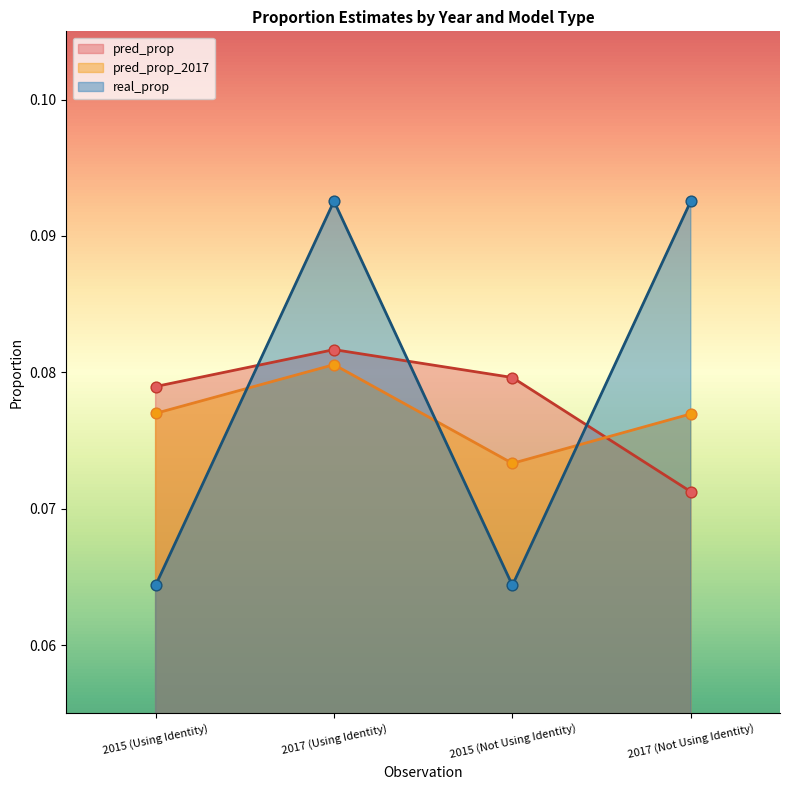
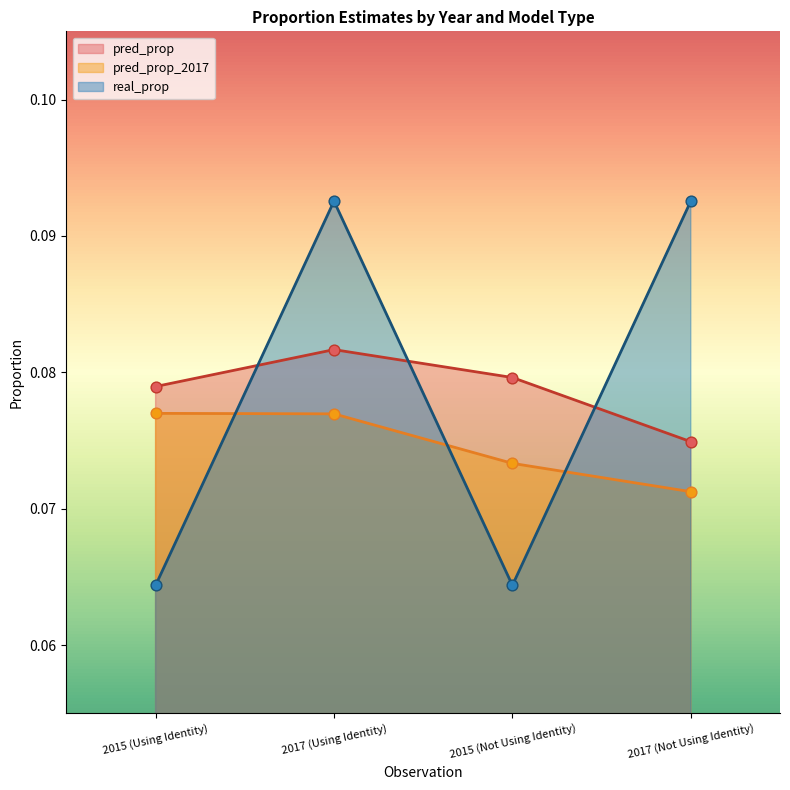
pred_prop_2017, 2017 (Using Identity): 0.0806 -> 0.0770
pred_prop, 2017 (Not Using Identity): 0.0712 -> 0.0749
pred_prop_2017, 2017 (Not Using Identity): 0.0769 -> 0.0712
